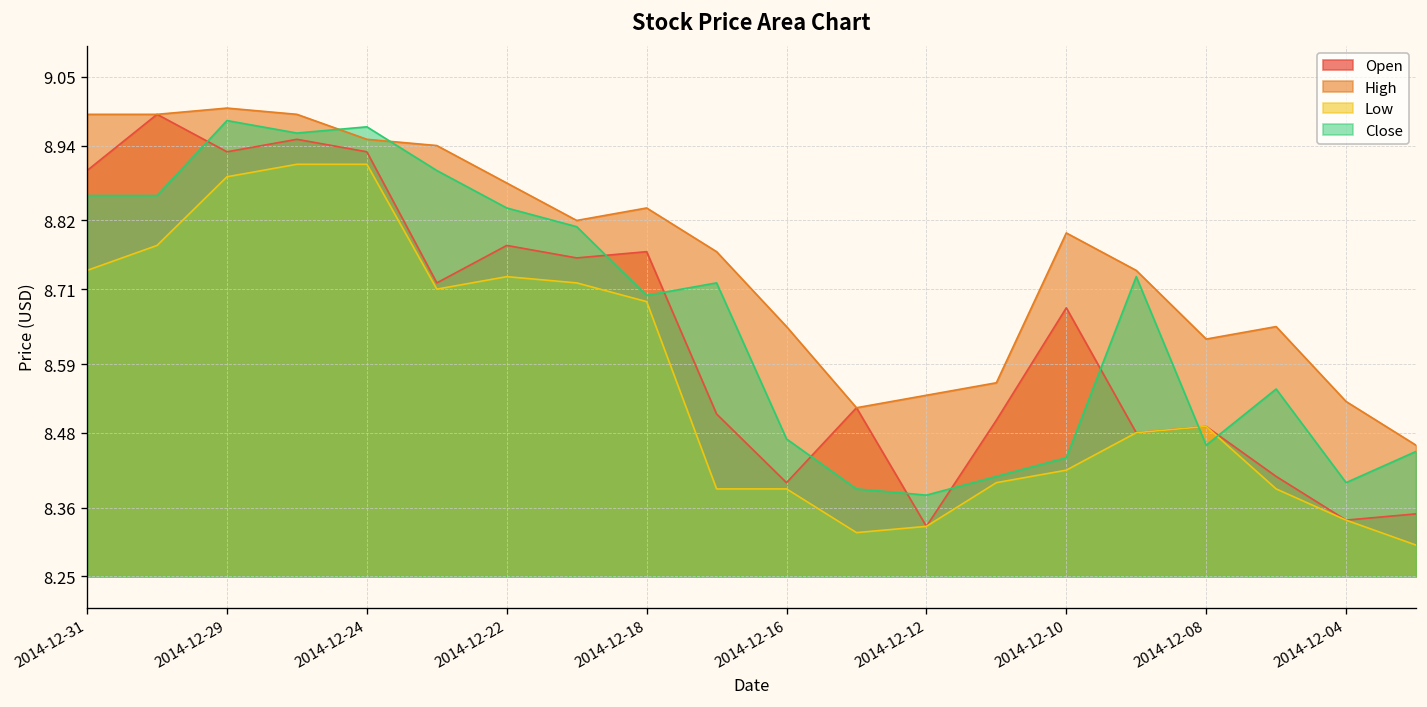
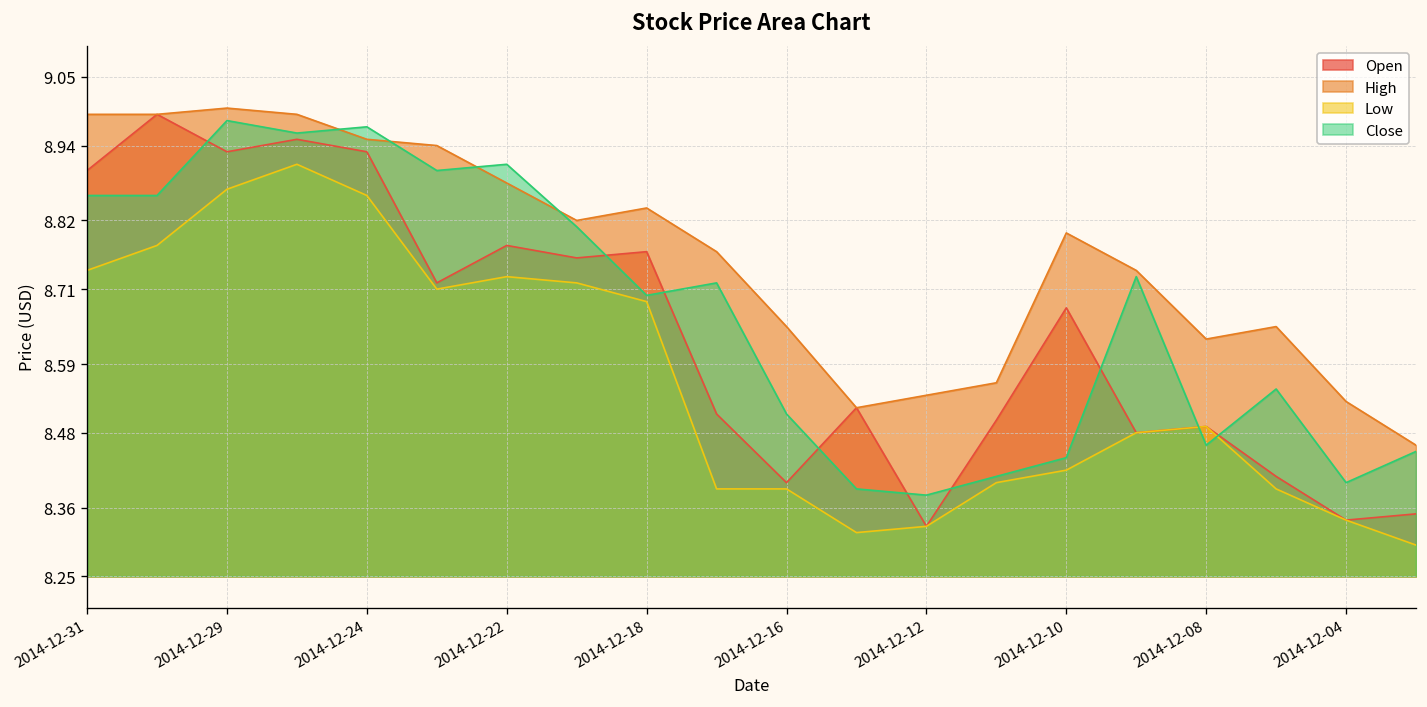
Low, 2014-12-29: 8.89 -> 8.87
Low, 2014-12-24: 8.91 -> 8.86
Close, 2014-12-22: 8.84 -> 8.91
Close, 2014-12-16: 8.47 -> 8.51
